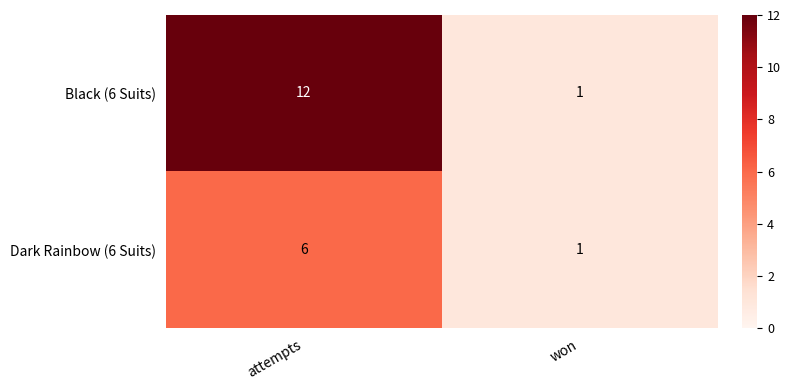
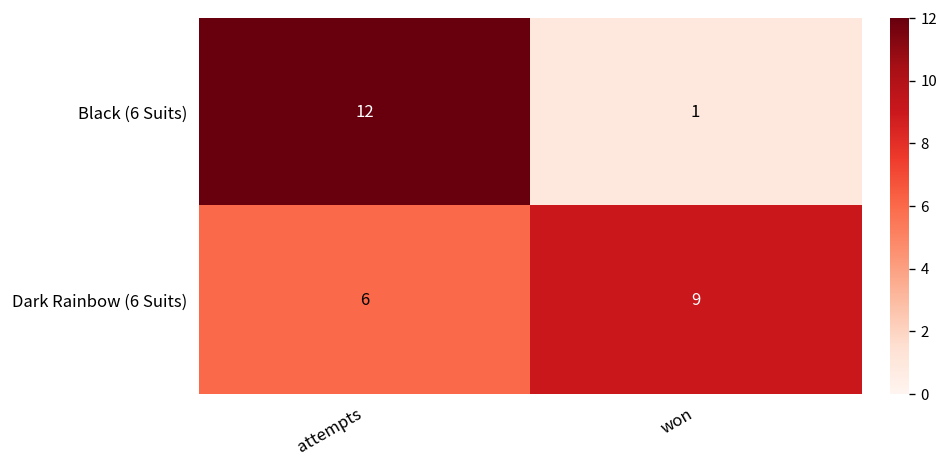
Dark Rainbow (6 Suits), won: 1 -> 9
